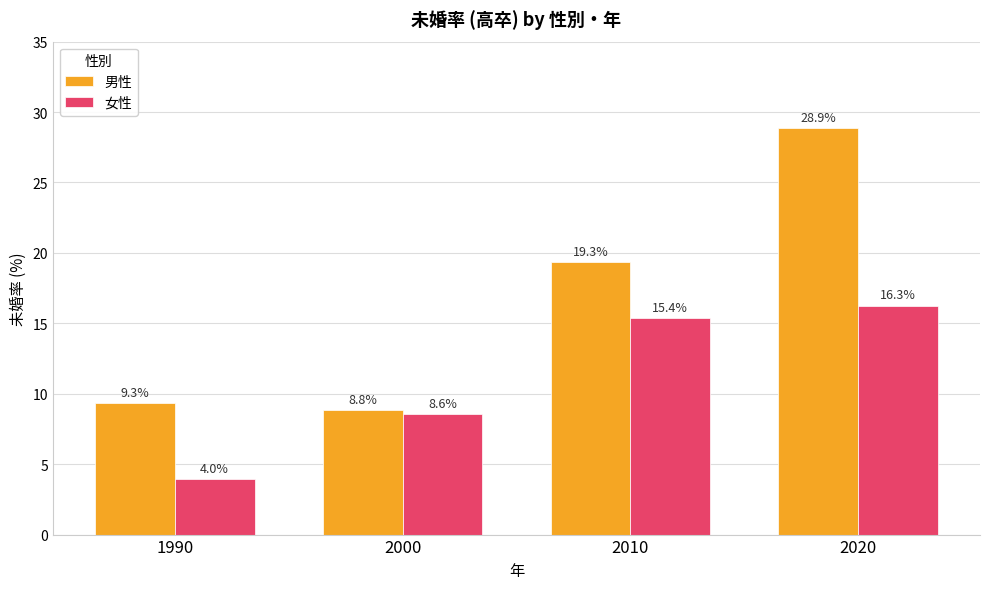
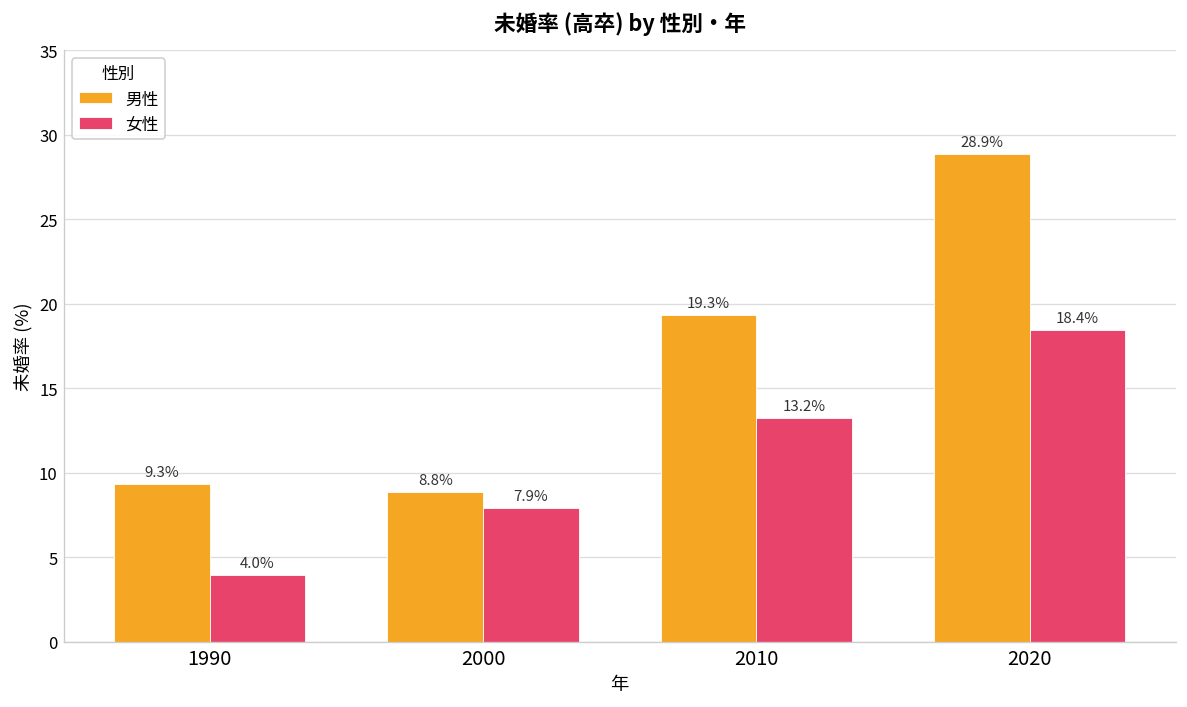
女性, 2000: 8.6% -> 7.9%
女性, 2010: 15.4% -> 13.2%
女性, 2020: 16.3% -> 18.4%
